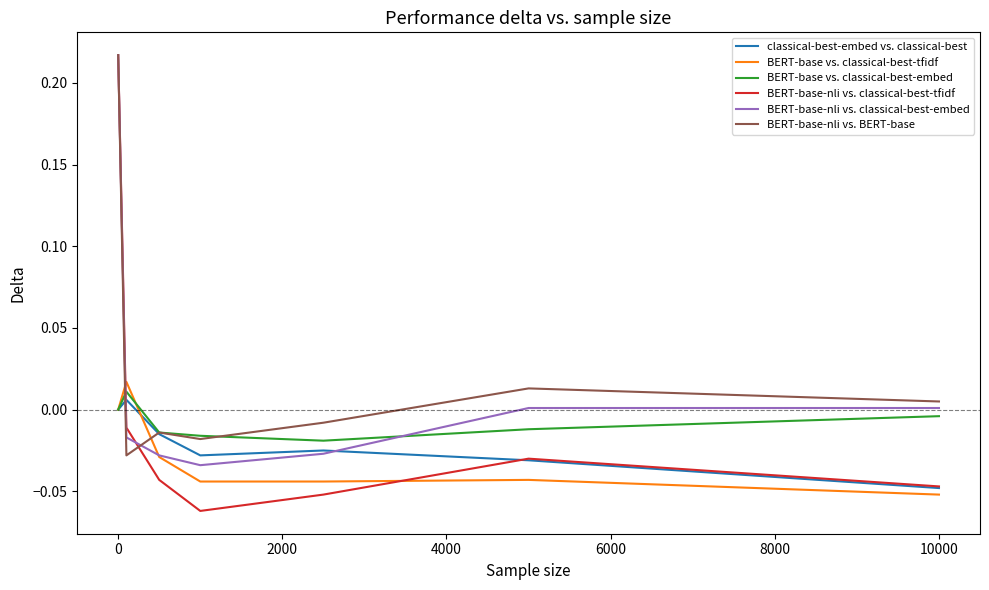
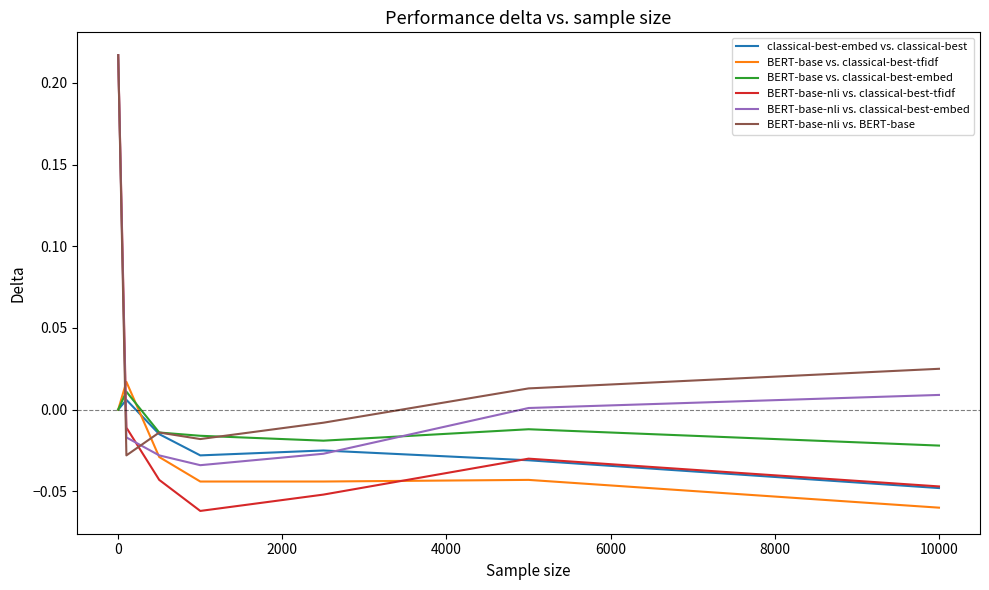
BERT-base vs. classical-best-tfidf, 10000: -0.052 -> -0.060
BERT-base vs. classical-best-embed, 10000: -0.004 -> -0.022
BERT-base-nli vs. classical-best-embed, 10000: 0.001 -> 0.009
BERT-base-nli vs. BERT-base, 10000: 0.005 -> 0.025
